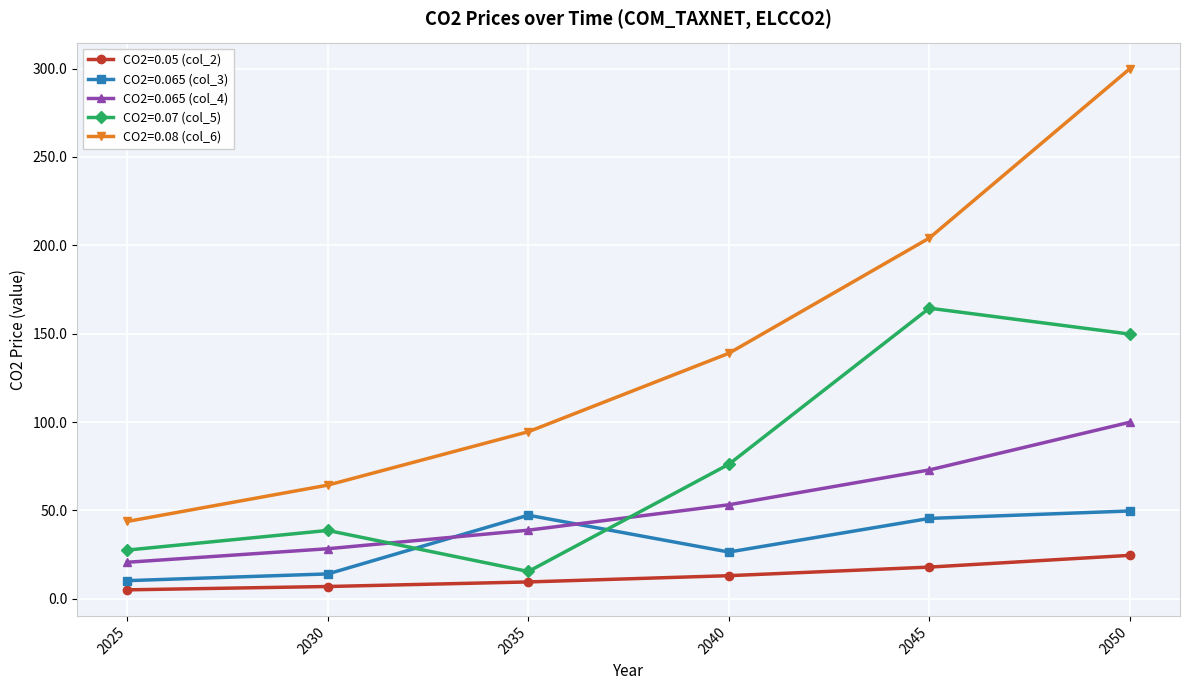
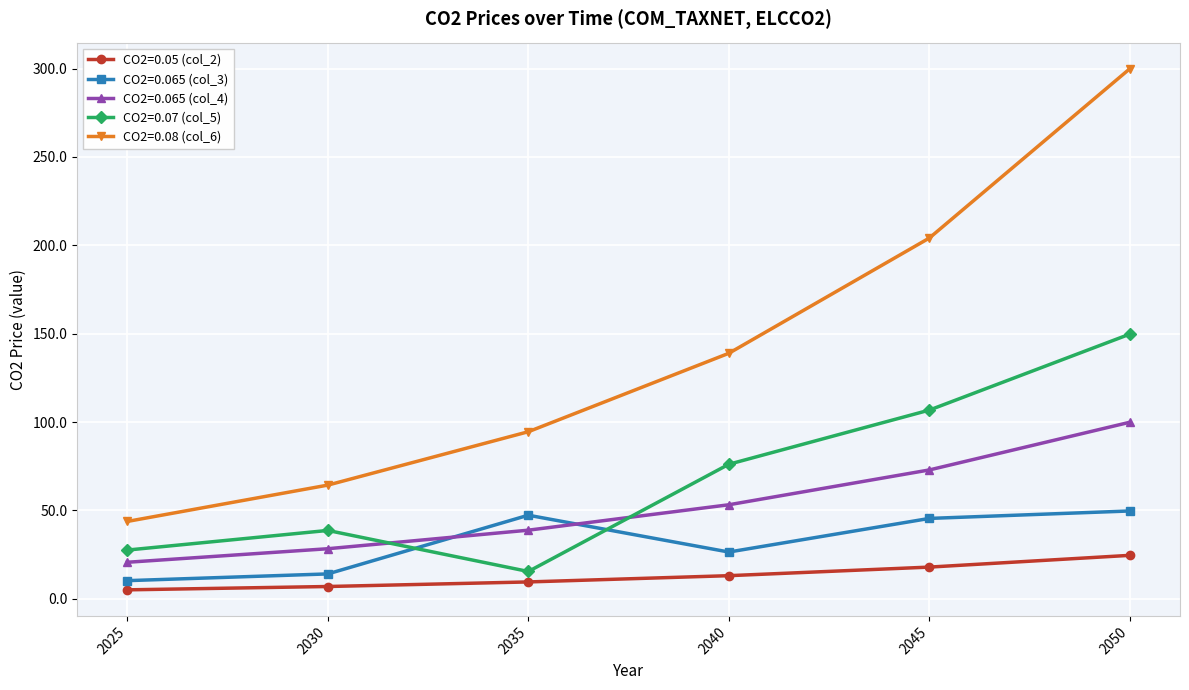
CO2=0.07 (col_5), 2045: 164 -> 107
